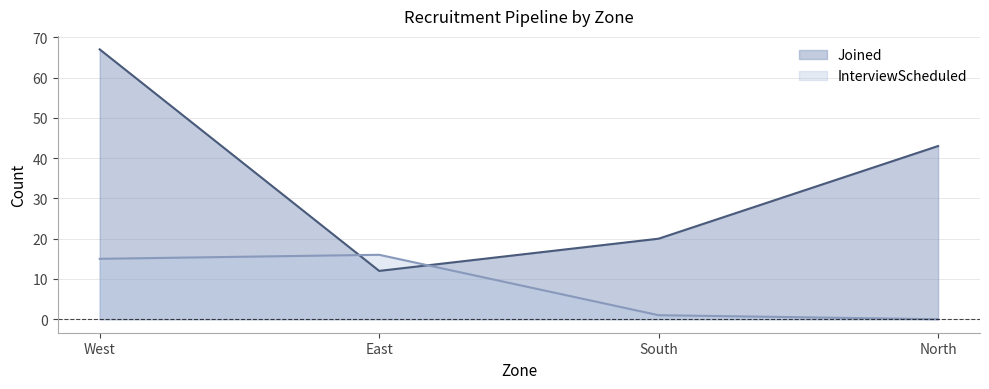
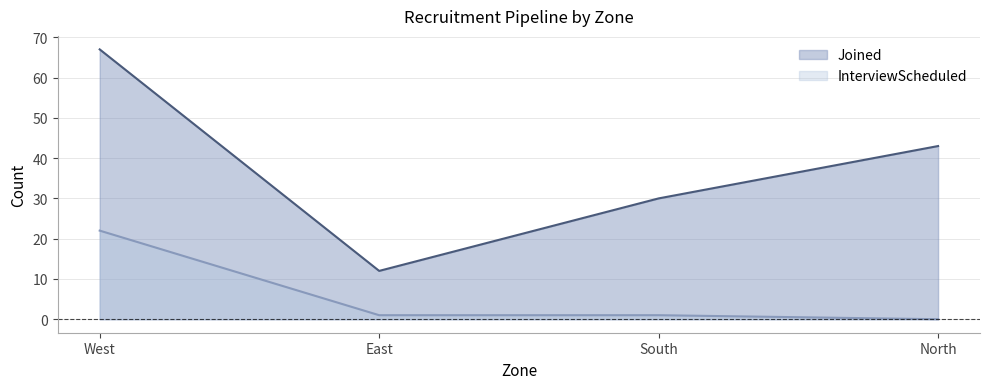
InterviewScheduled, West: 15 -> 22
InterviewScheduled, East: 16 -> 1
Joined, South: 20 -> 30
